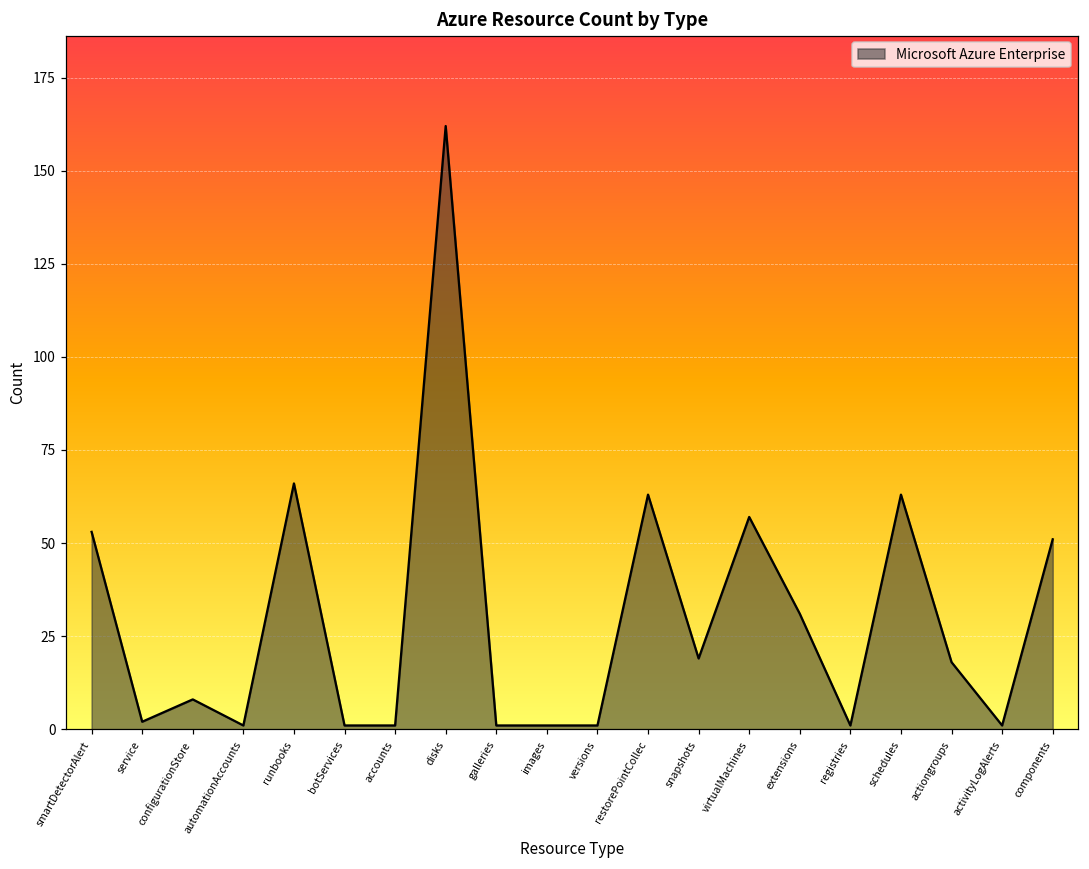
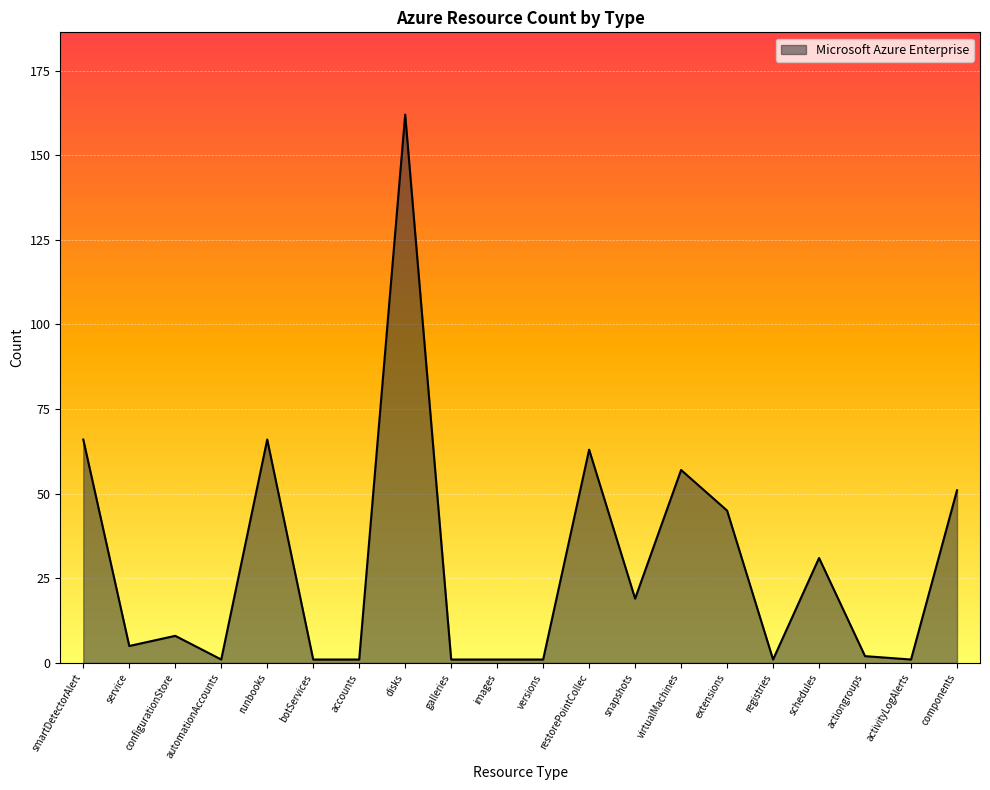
smartDetectorAlert: 53 -> 66
service: 2 -> 5
extensions: 31 -> 45
schedules: 63 -> 31
actiongroups: 18 -> 2
